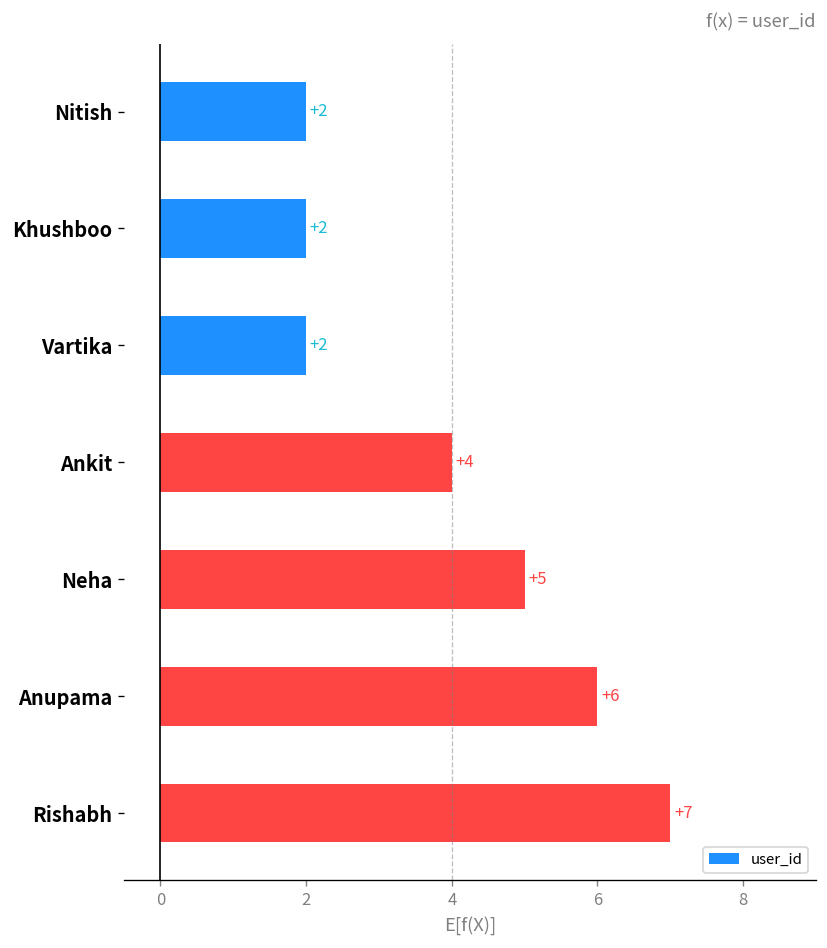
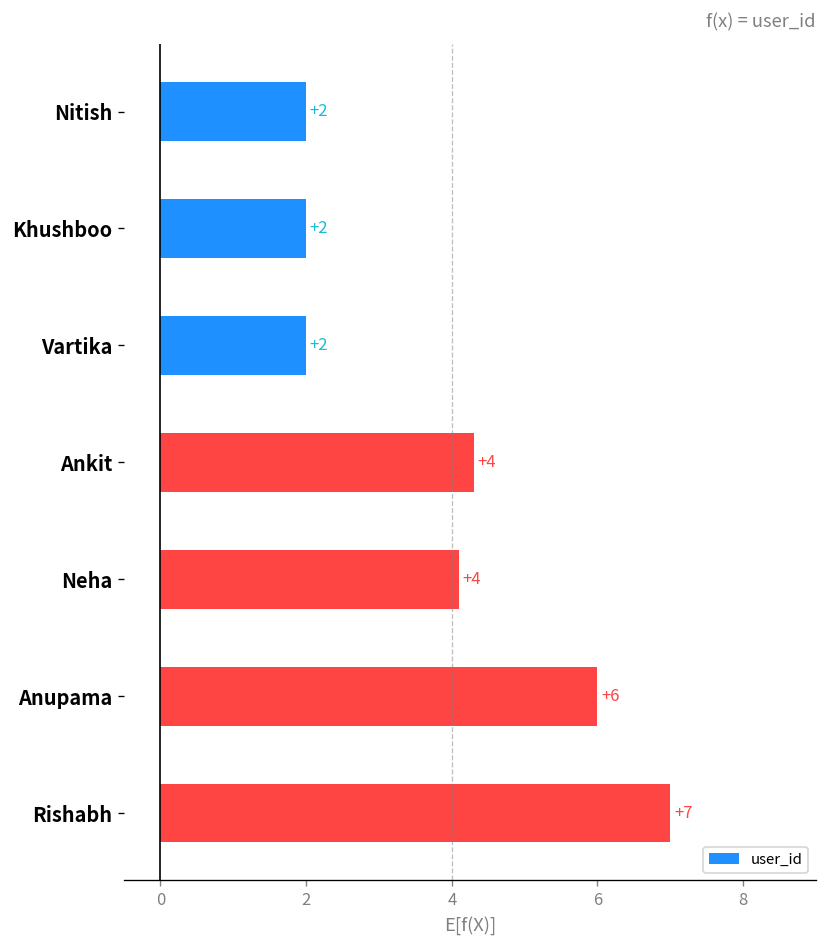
Ankit: 4.0 -> 4.3
Neha: +5 -> +4
